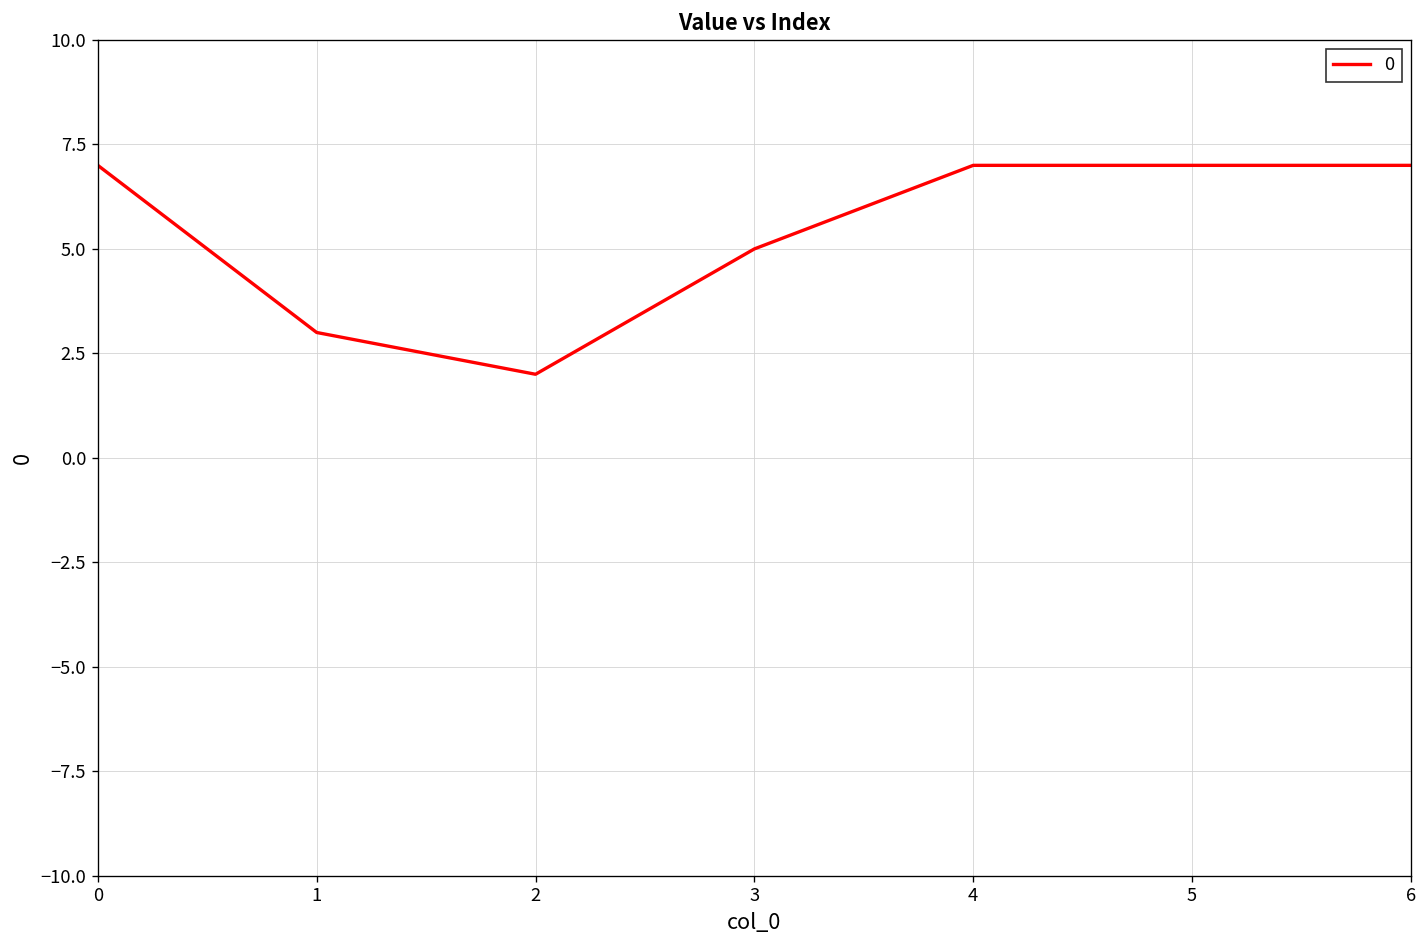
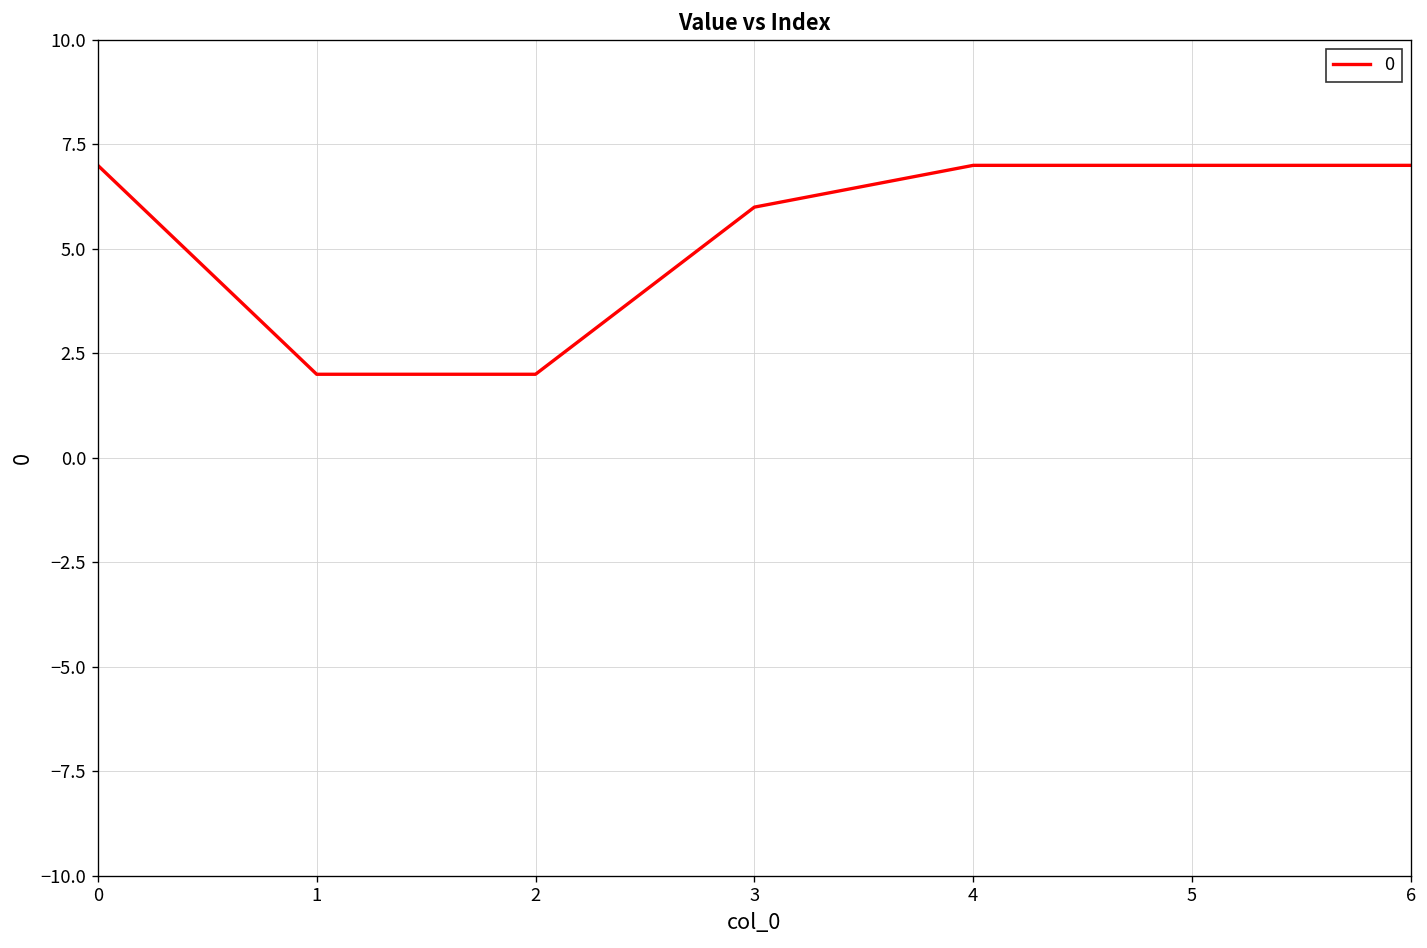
1: 3 -> 2
3: 5 -> 6
